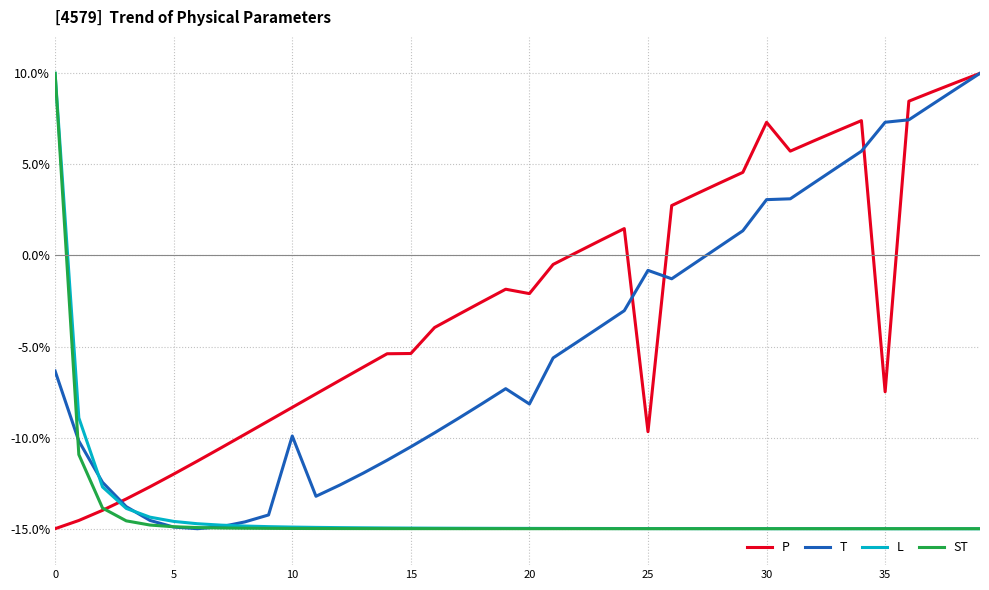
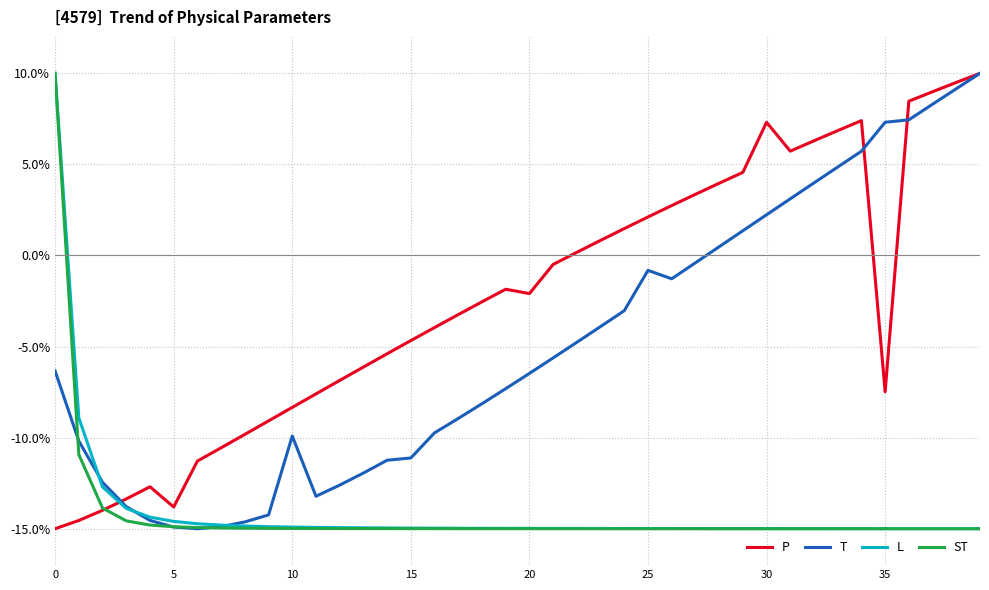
P, 5: -12.0% -> -13.8%
P, 15: -5.4% -> -4.7%
T, 15: -10.5% -> -11.1%
T, 20: -8.2% -> -6.5%
P, 25: -9.7% -> 2.1%
T, 30: 3.1% -> 2.2%
